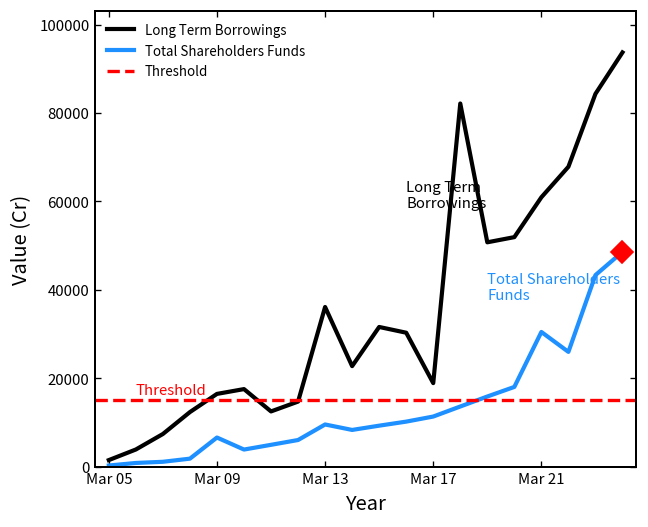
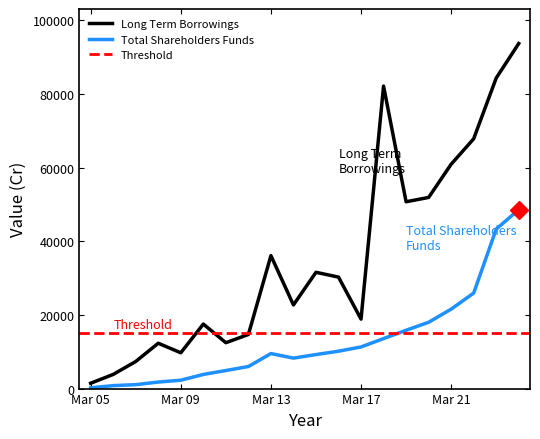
Long Term Borrowings, Mar 09: 16000 -> 10000
Total Shareholders Funds, Mar 09: 7000 -> 2000
Total Shareholders Funds, Mar 21: 30000 -> 22000
